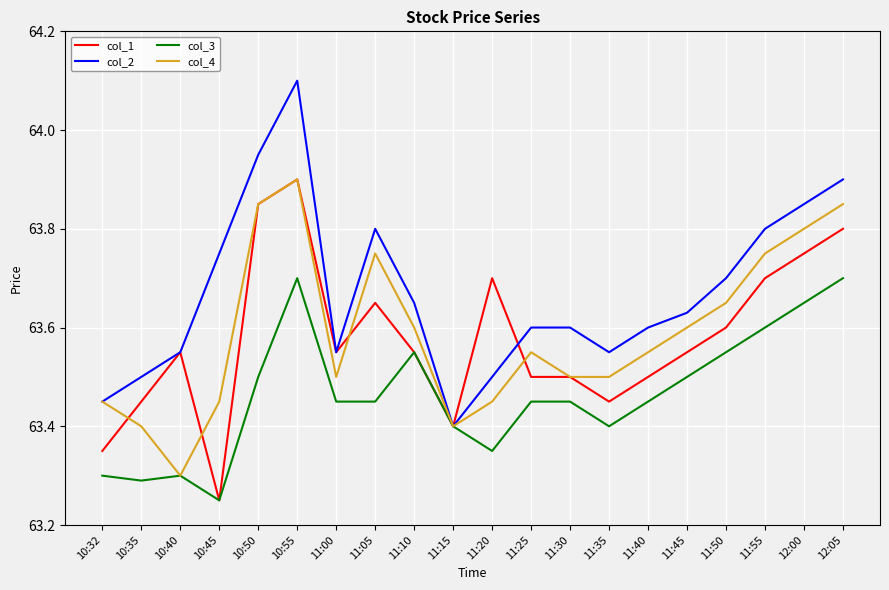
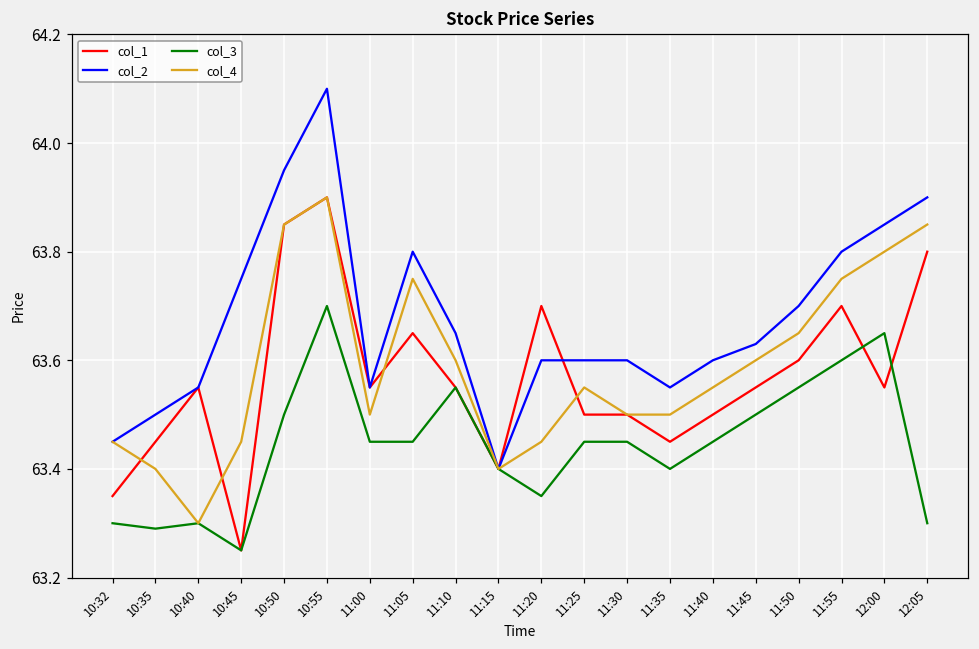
col_2, 11:20: 63.5 -> 63.6
col_1, 12:00: 63.75 -> 63.55
col_3, 12:05: 63.7 -> 63.3
